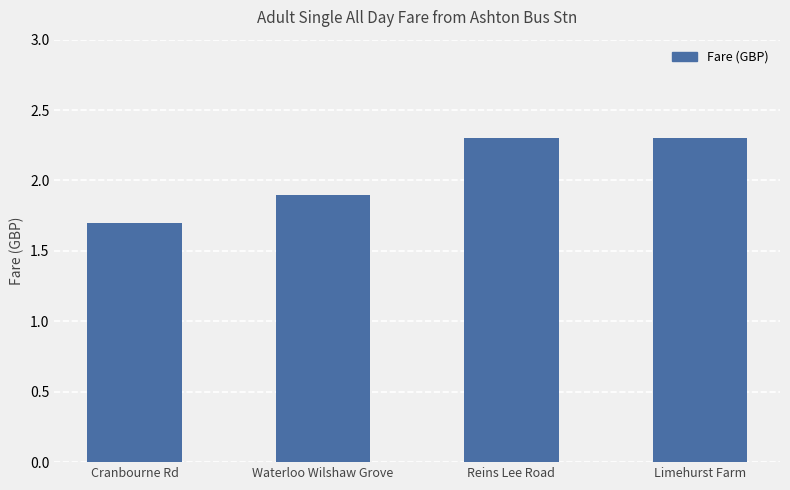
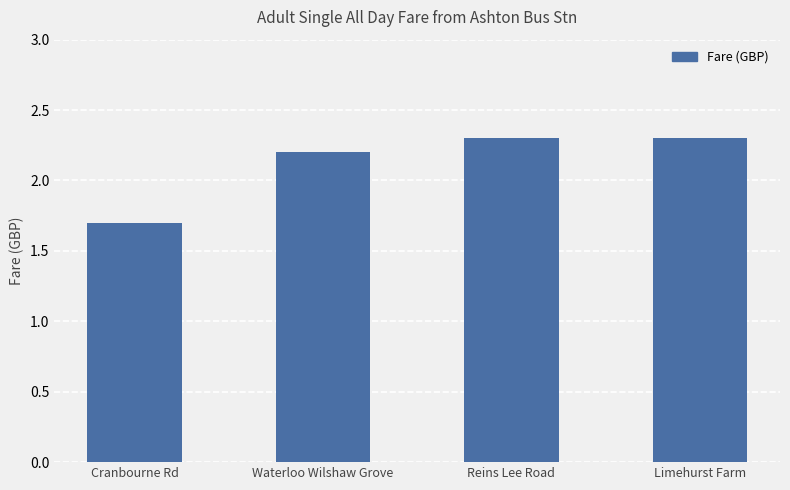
Waterloo Wilshaw Grove: 1.9 -> 2.2
